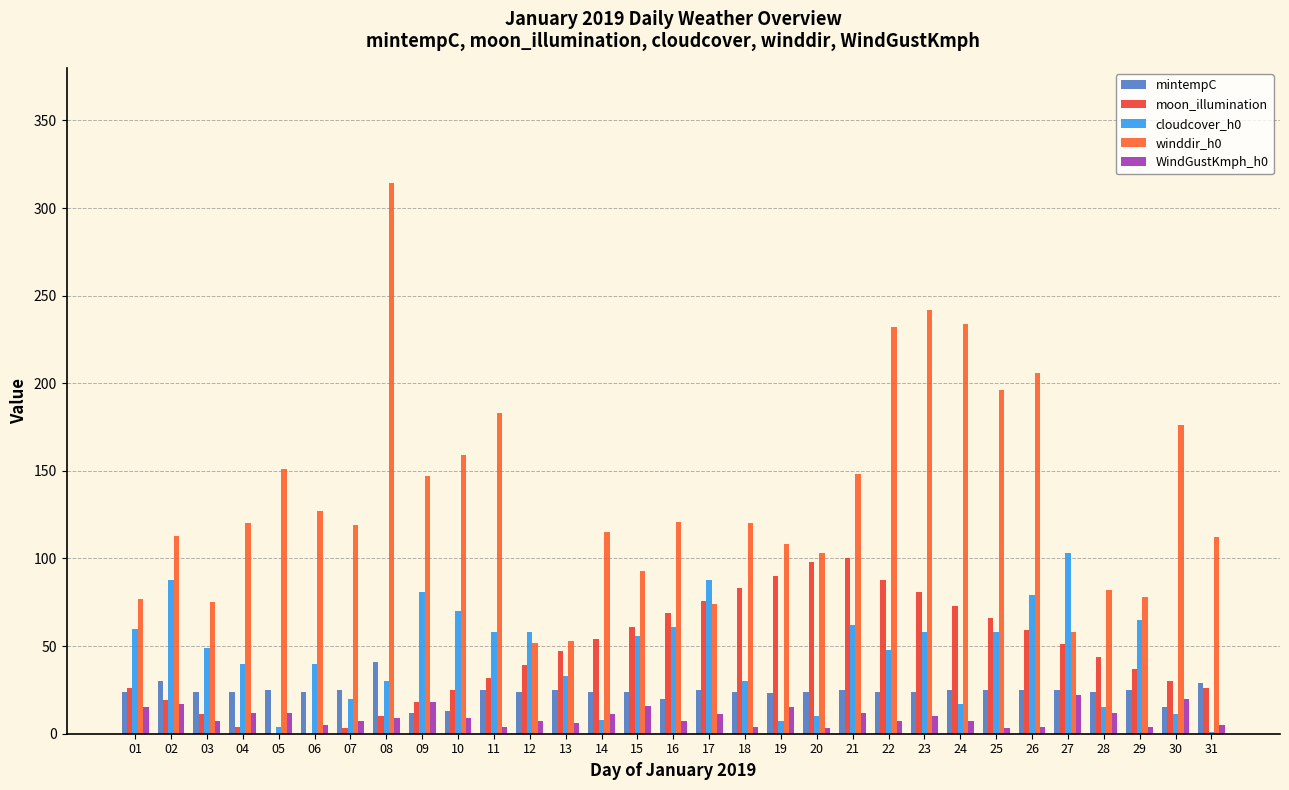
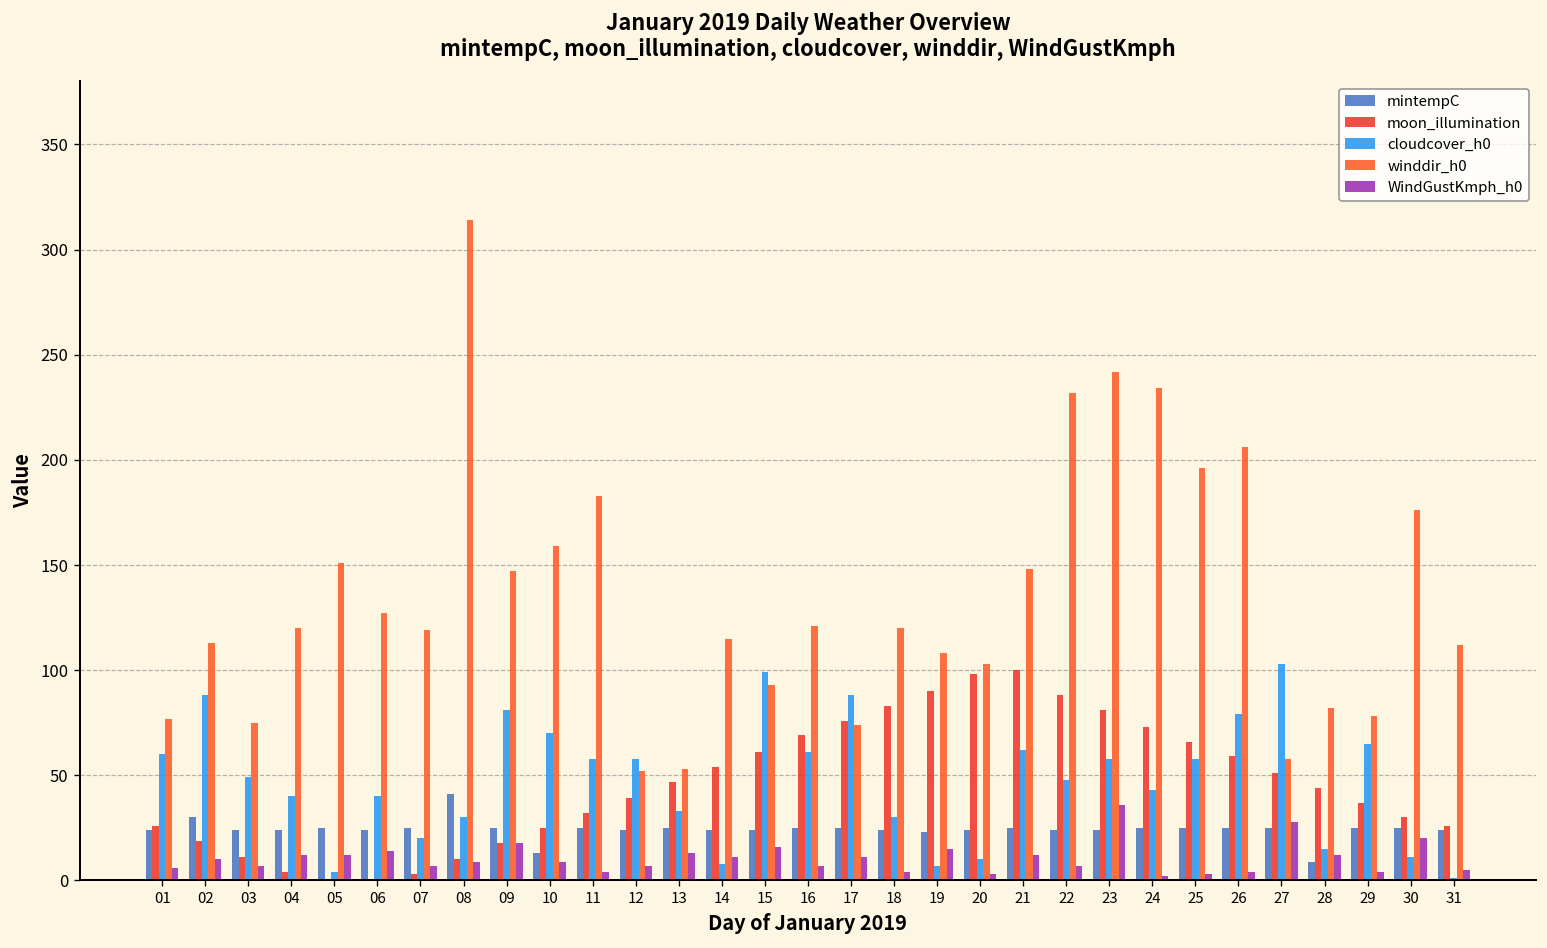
WindGustKmph_h0, 01: 15 -> 6
WindGustKmph_h0, 02: 17 -> 10
WindGustKmph_h0, 06: 5 -> 14
mintempC, 09: 12 -> 25
WindGustKmph_h0, 13: 6 -> 13
cloudcover_h0, 15: 56 -> 99
mintempC, 16: 20 -> 25
WindGustKmph_h0, 23: 10 -> 36
cloudcover_h0, 24: 17 -> 43
WindGustKmph_h0, 24: 7 -> 2
WindGustKmph_h0, 27: 22 -> 28
mintempC, 28: 24 -> 9
mintempC, 30: 15 -> 25
mintempC, 31: 29 -> 24
